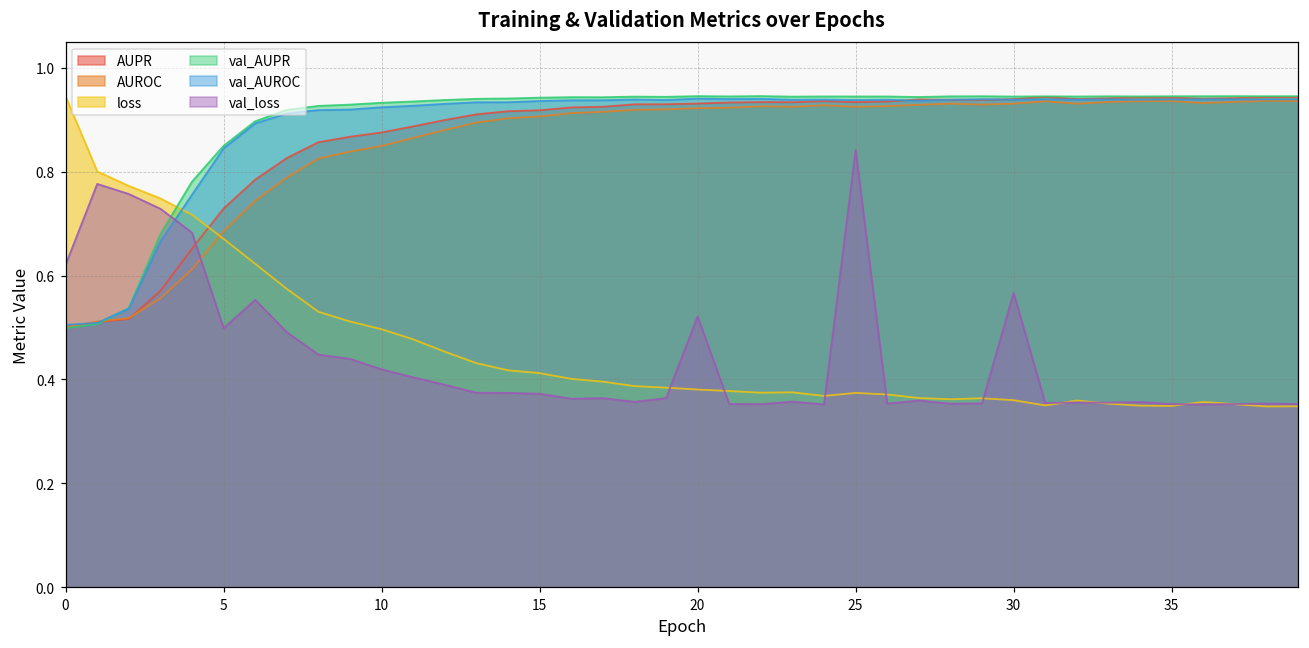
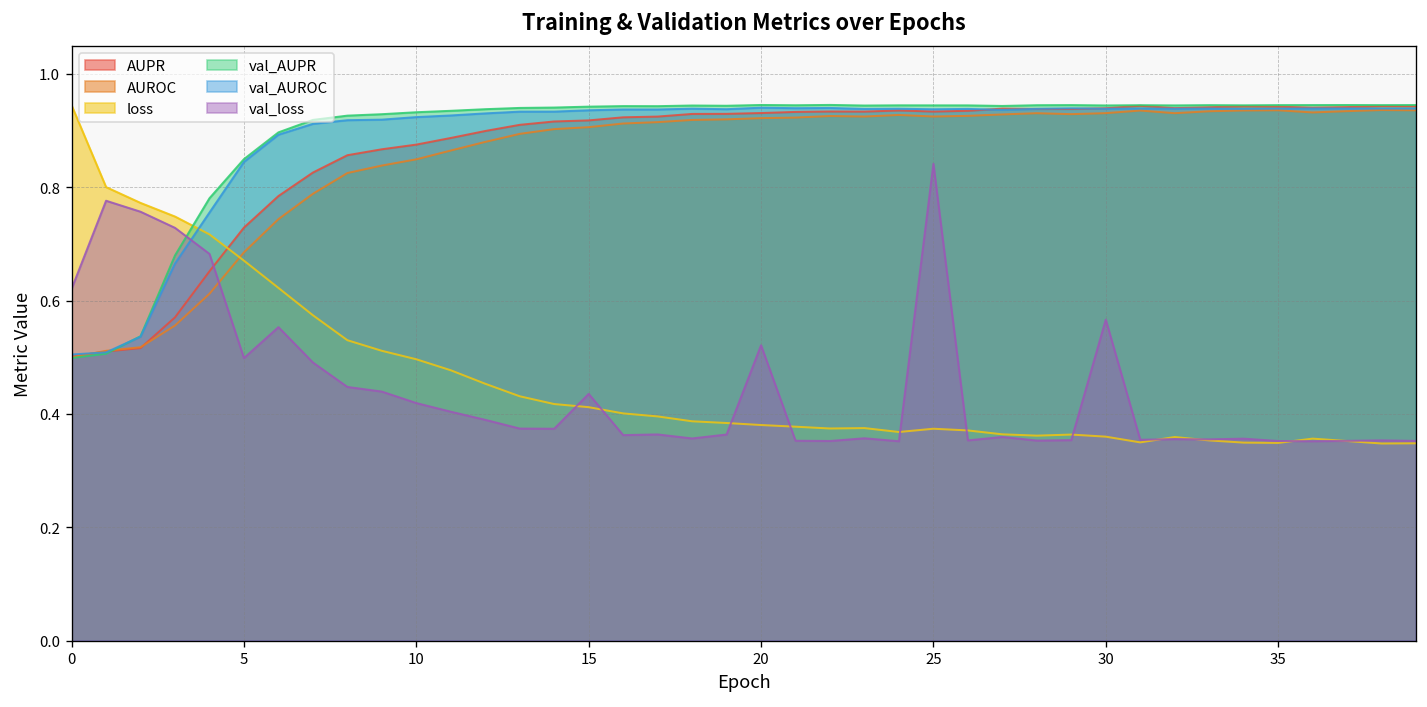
val_loss, 15: 0.37 -> 0.44
